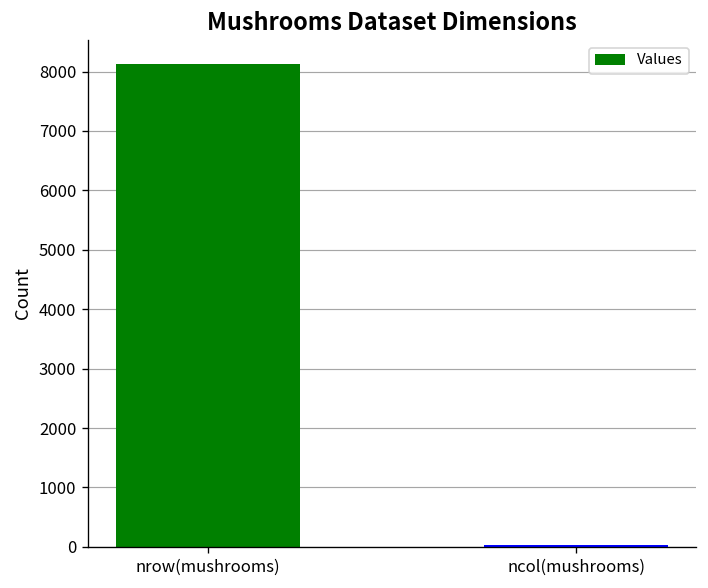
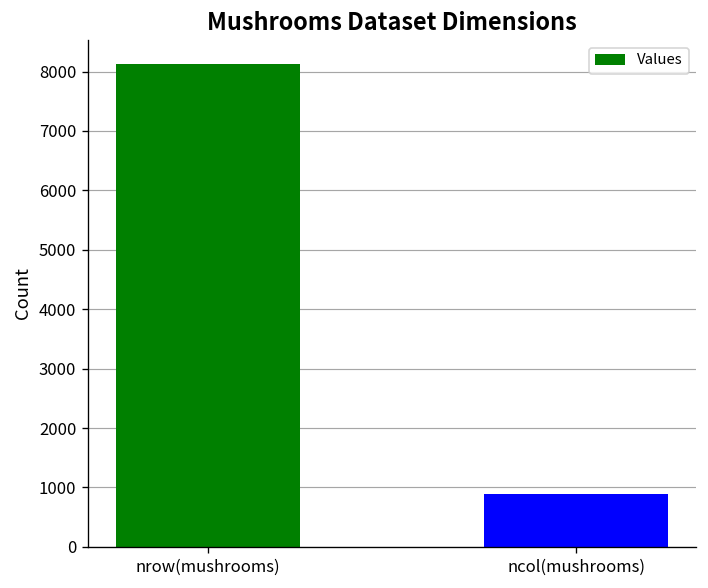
ncol(mushrooms): 0 -> 900
